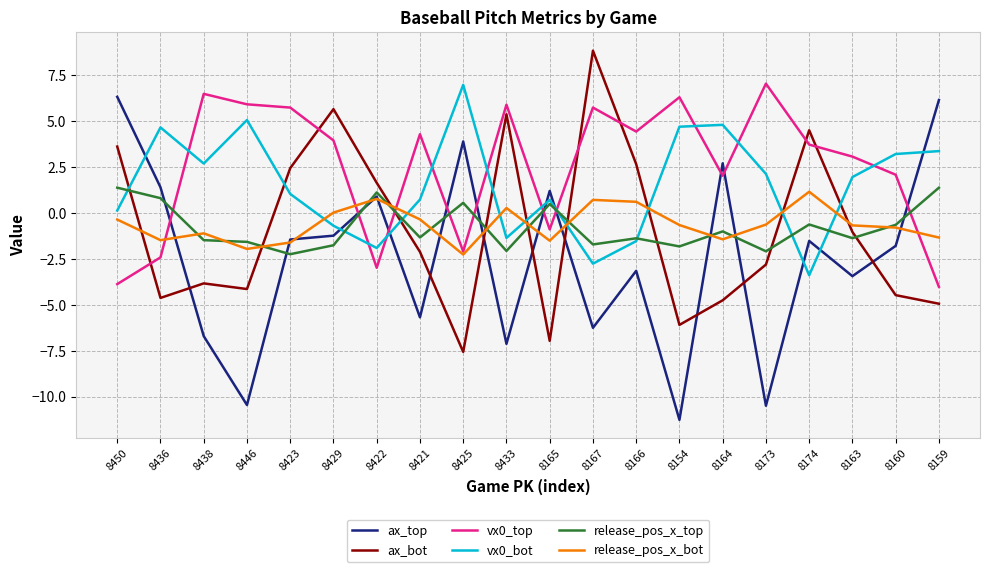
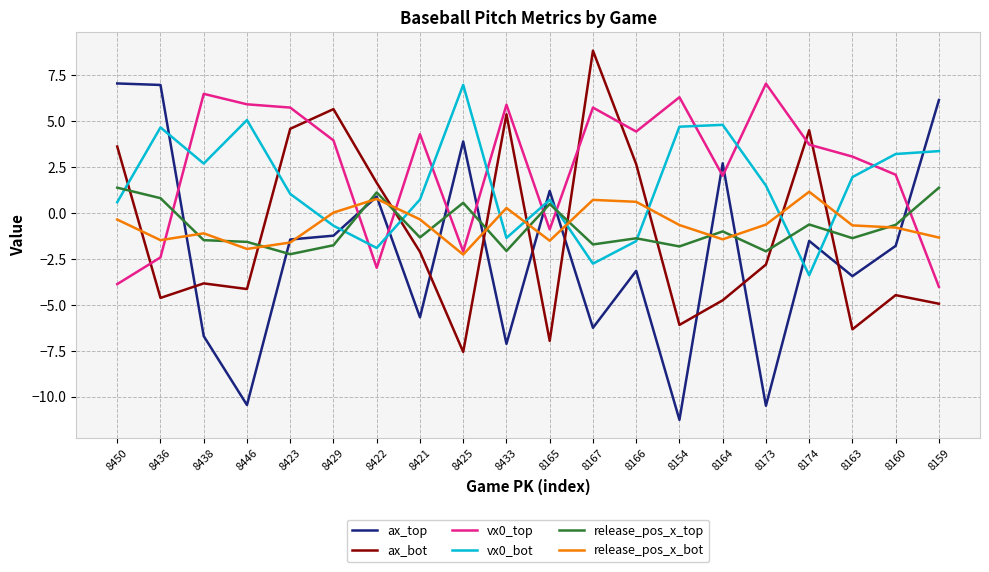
ax_top, 8450: 6.3 -> 7.1
vx0_bot, 8450: 0.1 -> 0.6
ax_top, 8436: 1.4 -> 7.0
ax_bot, 8423: 2.5 -> 4.6
vx0_bot, 8173: 2.1 -> 1.5
ax_bot, 8163: -1.0 -> -6.3
